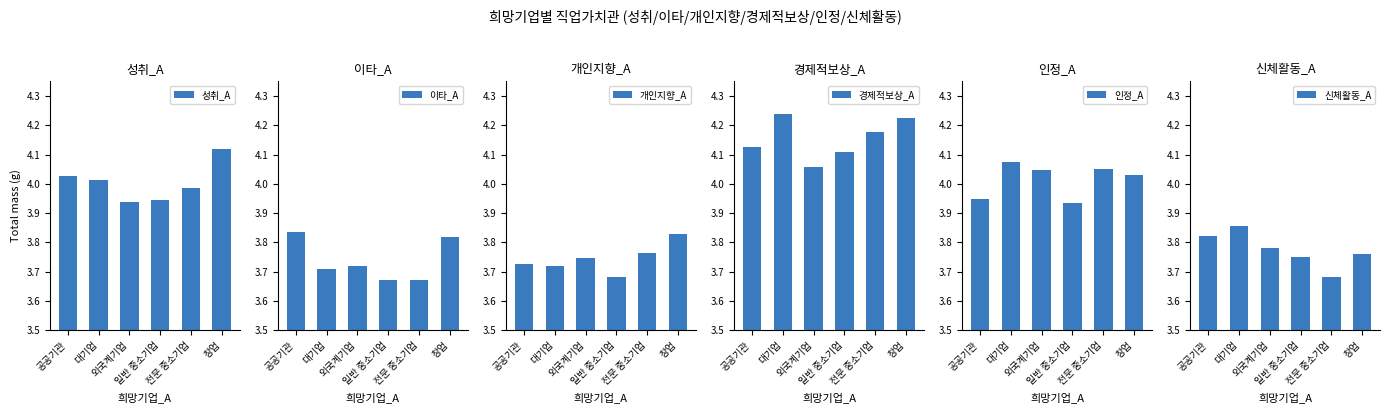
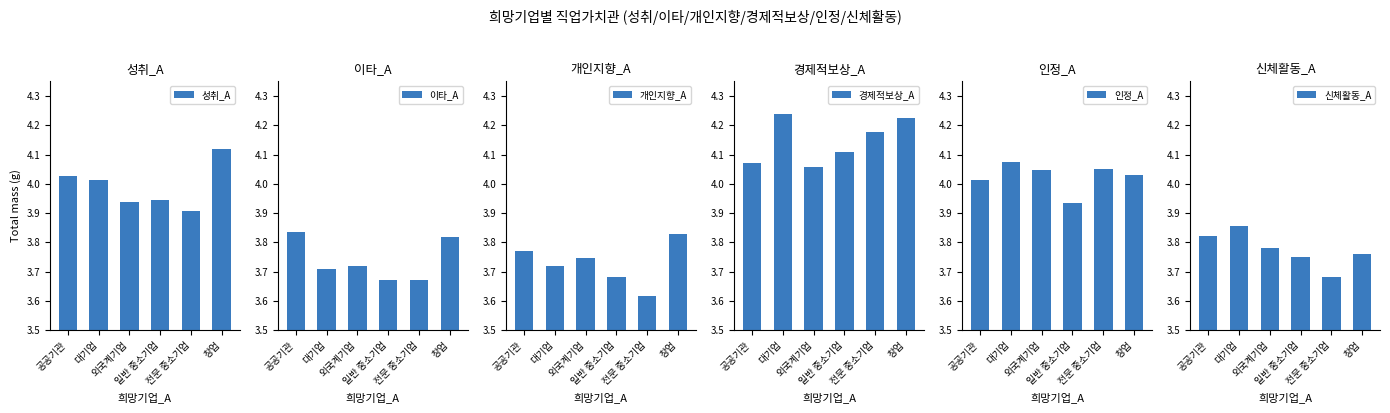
성취_A, 전문 중소기업: 3.99 -> 3.91
개인지향_A, 공공기관: 3.73 -> 3.77
개인지향_A, 전문 중소기업: 3.76 -> 3.62
경제적보상_A, 공공기관: 4.12 -> 4.07
인정_A, 공공기관: 3.95 -> 4.01
